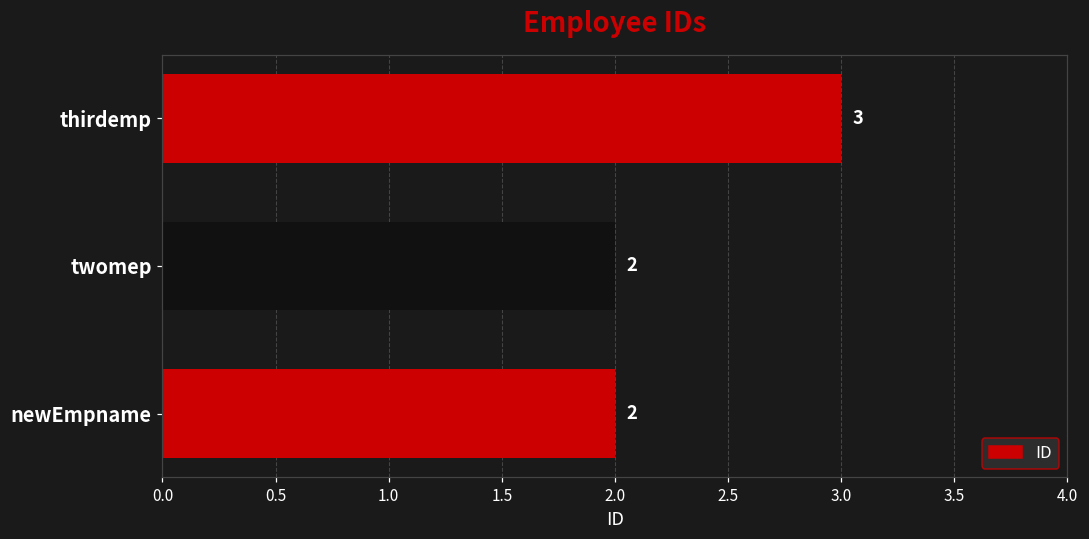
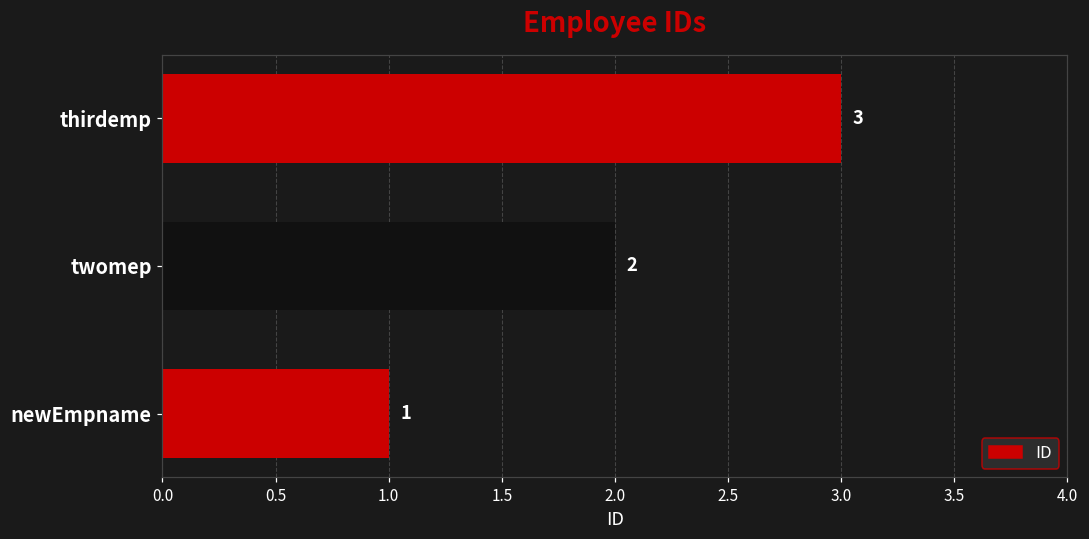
newEmpname: 2 -> 1
